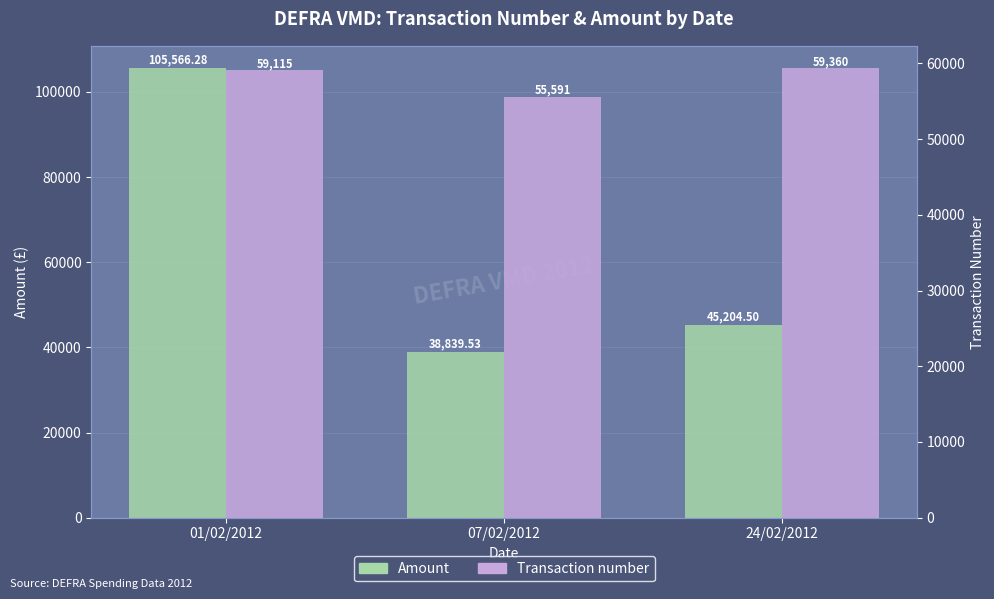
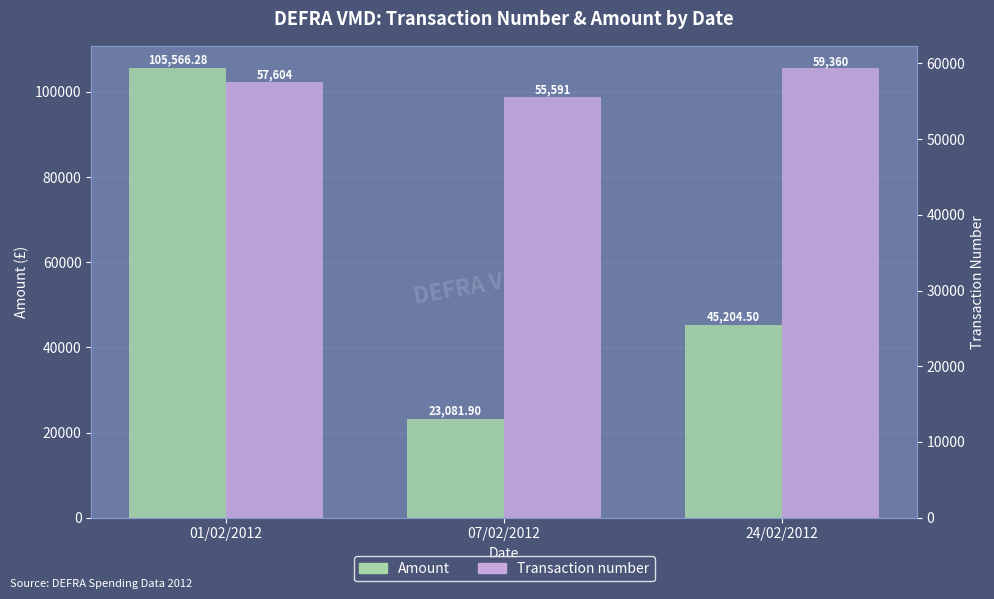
Amount, 07/02/2012: 38,839.53 -> 23,081.90
Transaction number, 01/02/2012: 59,115 -> 57,604
